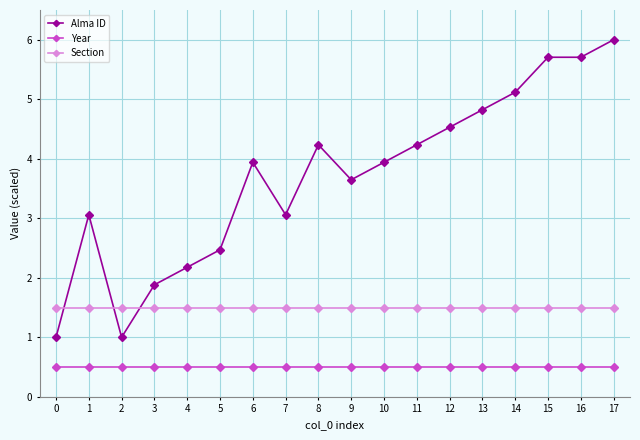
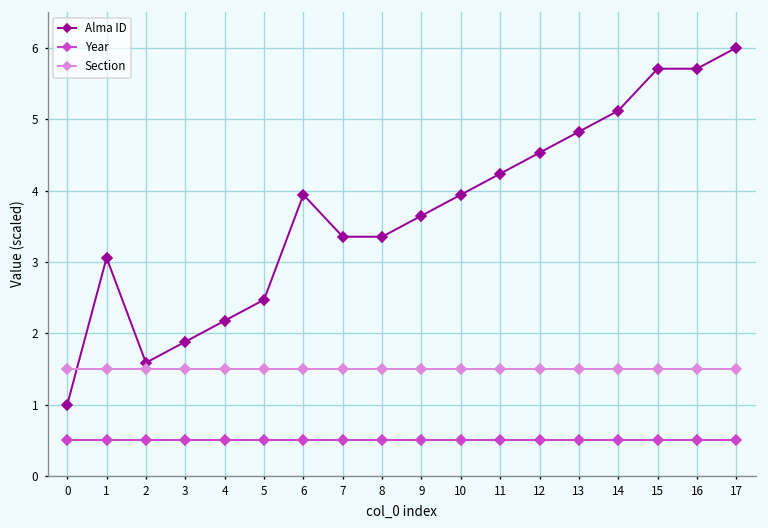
Alma ID, 2: 1.0 -> 1.6
Alma ID, 7: 3.1 -> 3.4
Alma ID, 8: 4.2 -> 3.4
